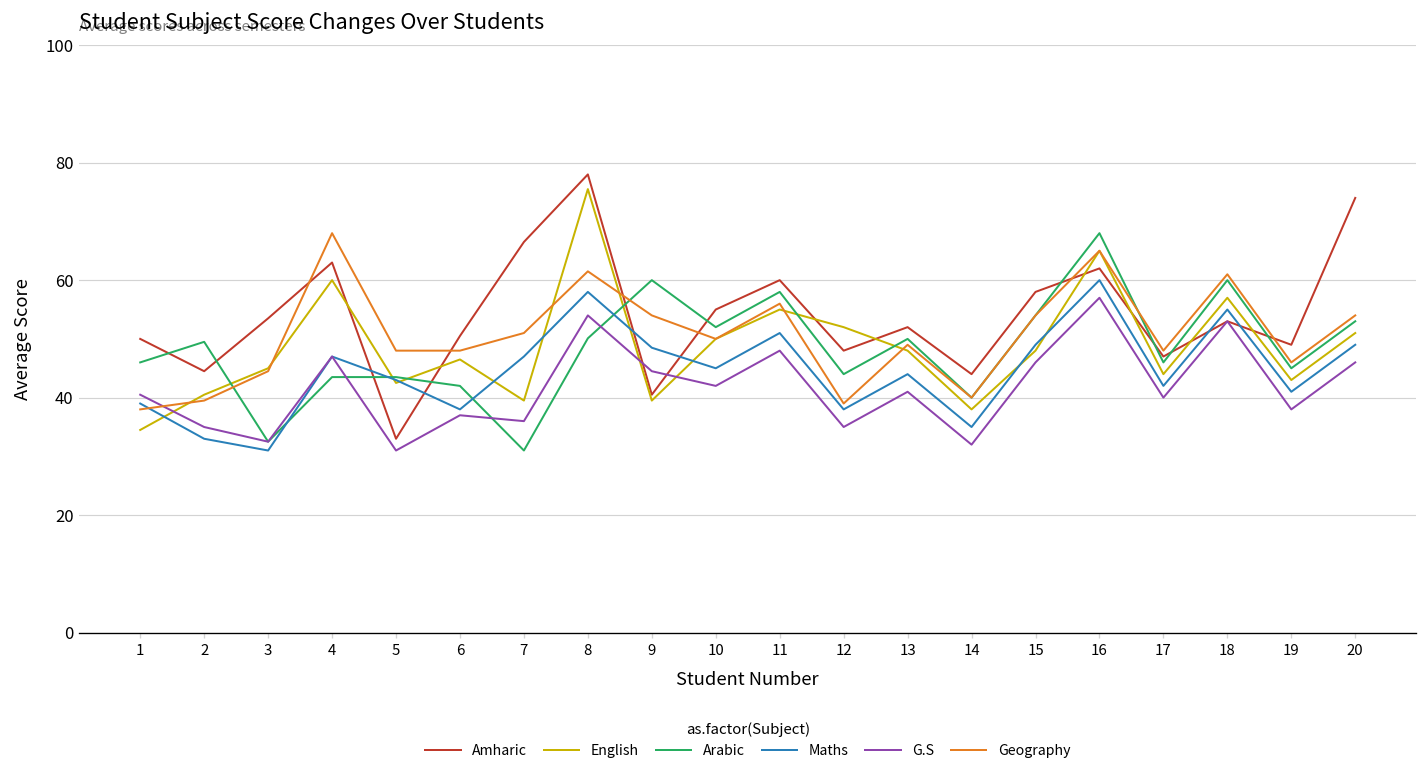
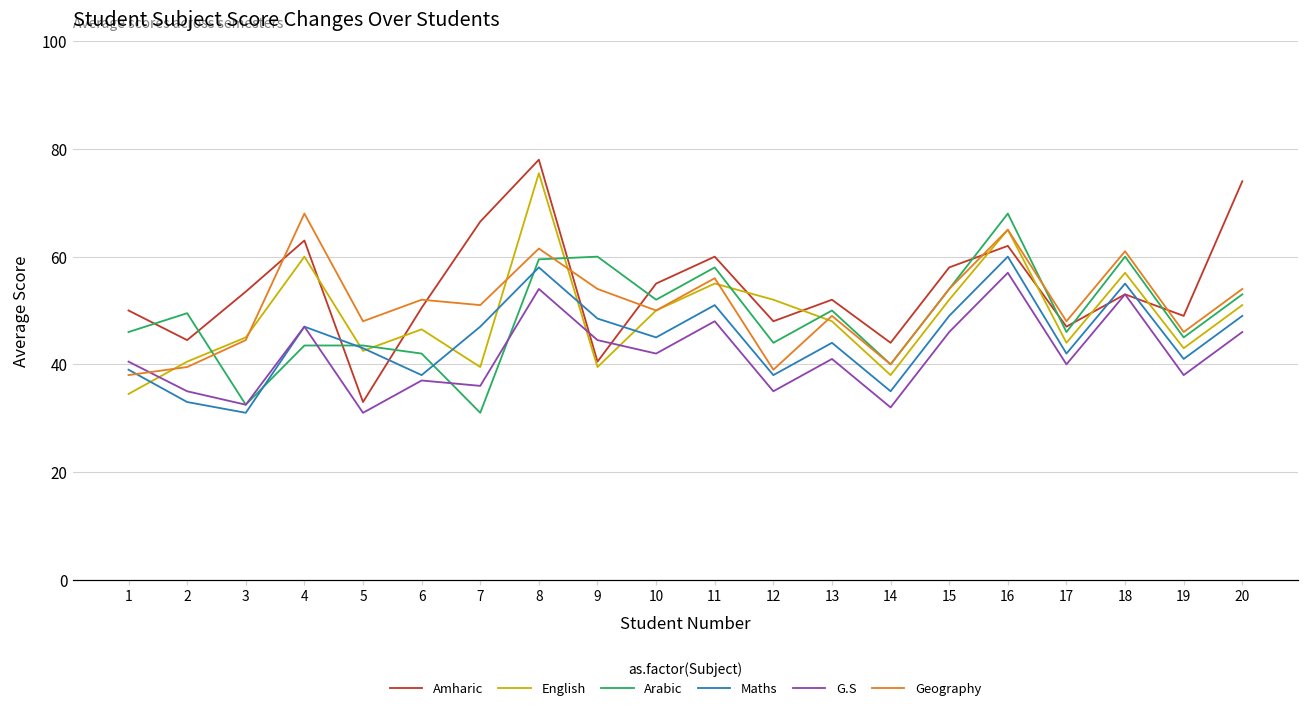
Geography, 6: 48 -> 52
Arabic, 8: 50 -> 60
English, 15: 48 -> 52
